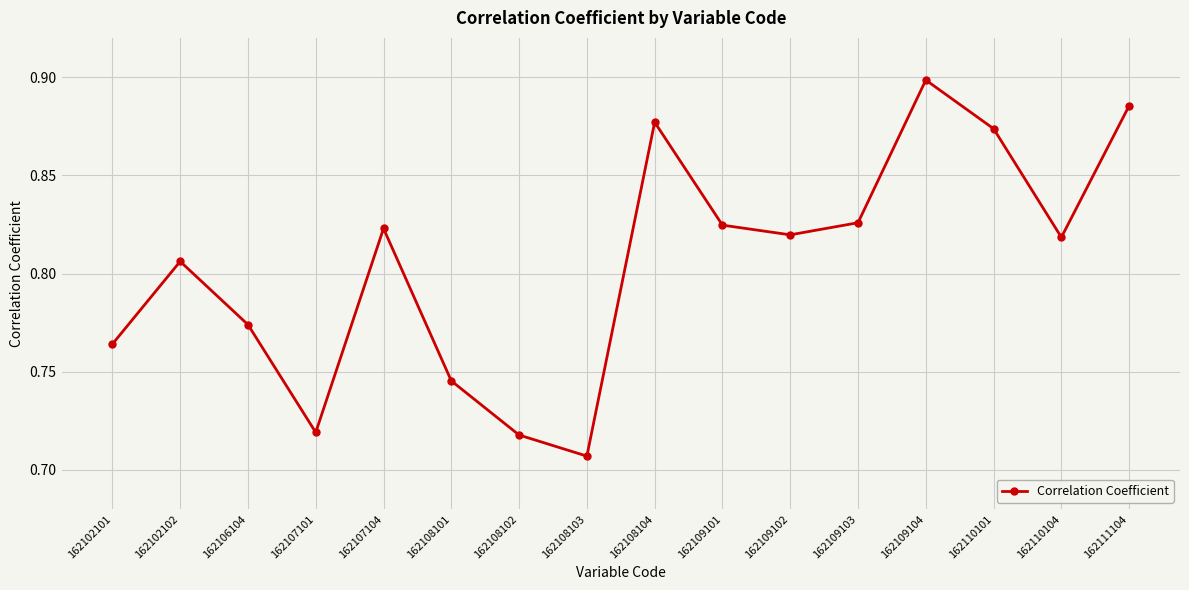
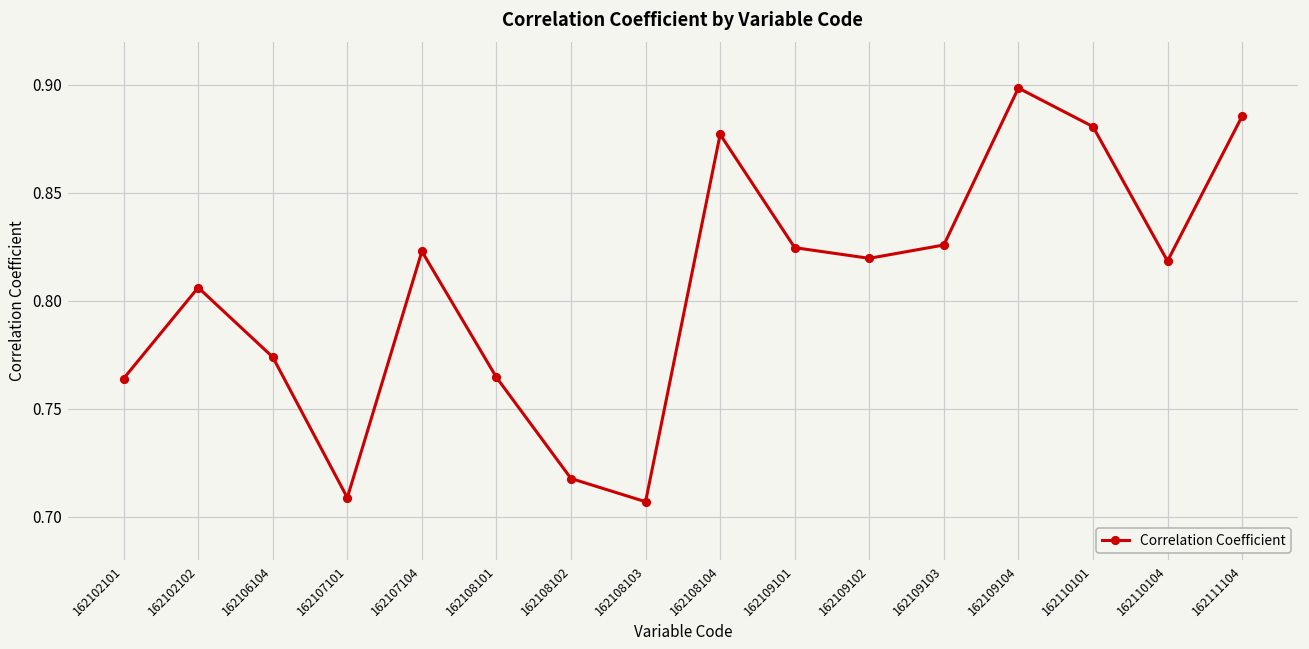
162107101: 0.719 -> 0.709
162108101: 0.745 -> 0.765
162110101: 0.874 -> 0.881
